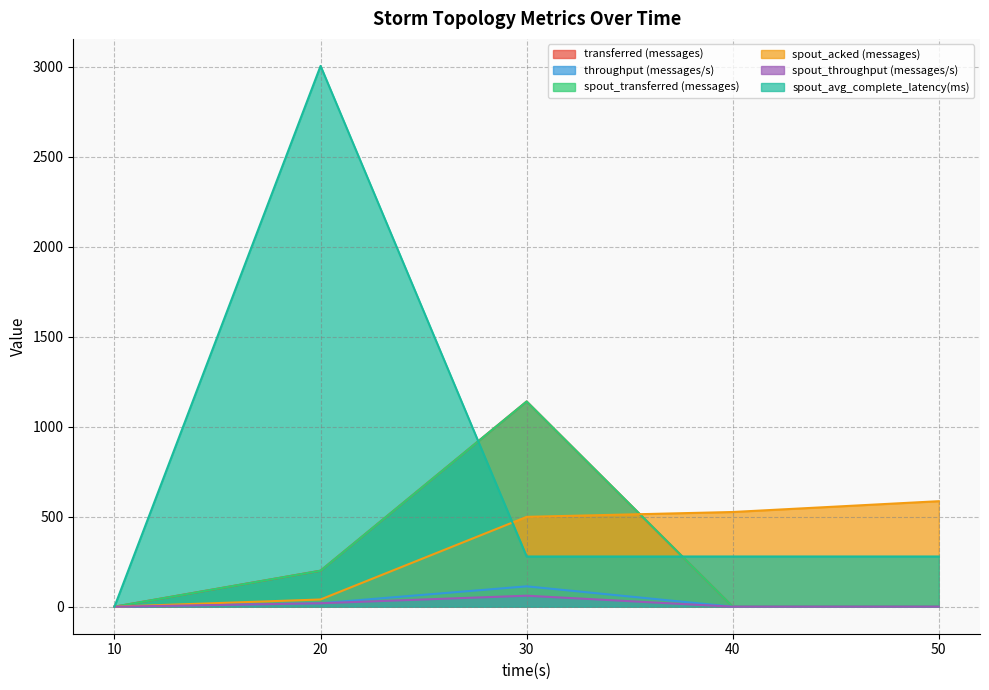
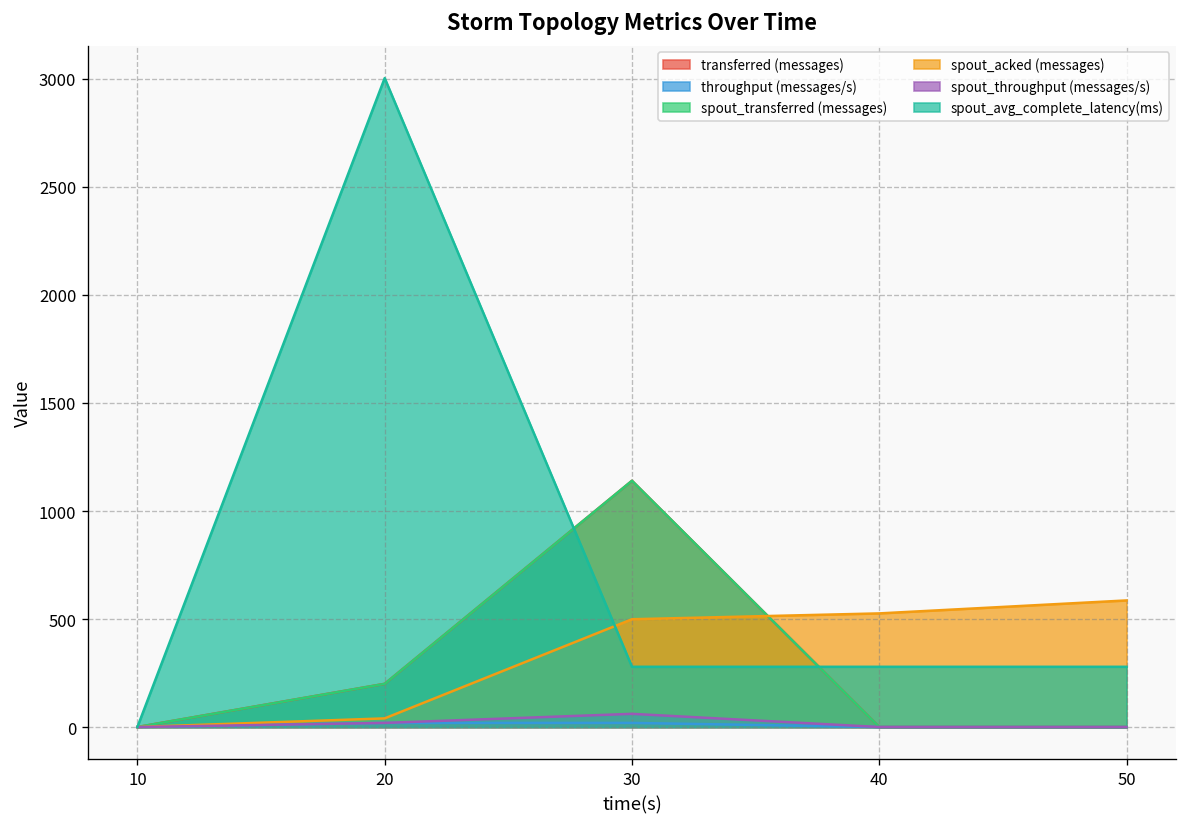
throughput (messages/s), 30: 110 -> 20
